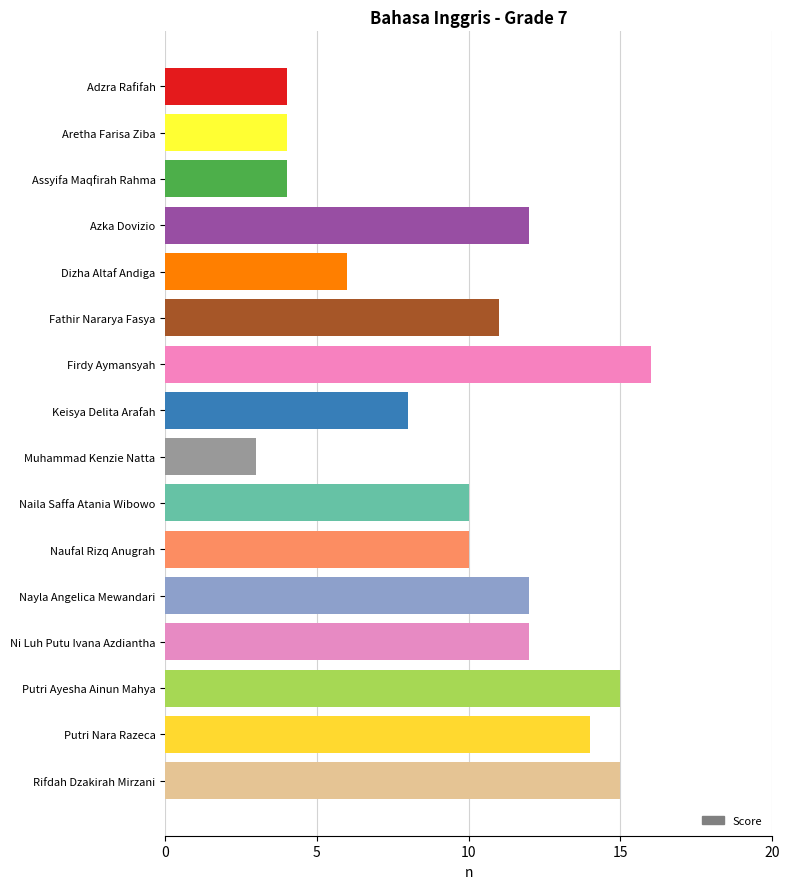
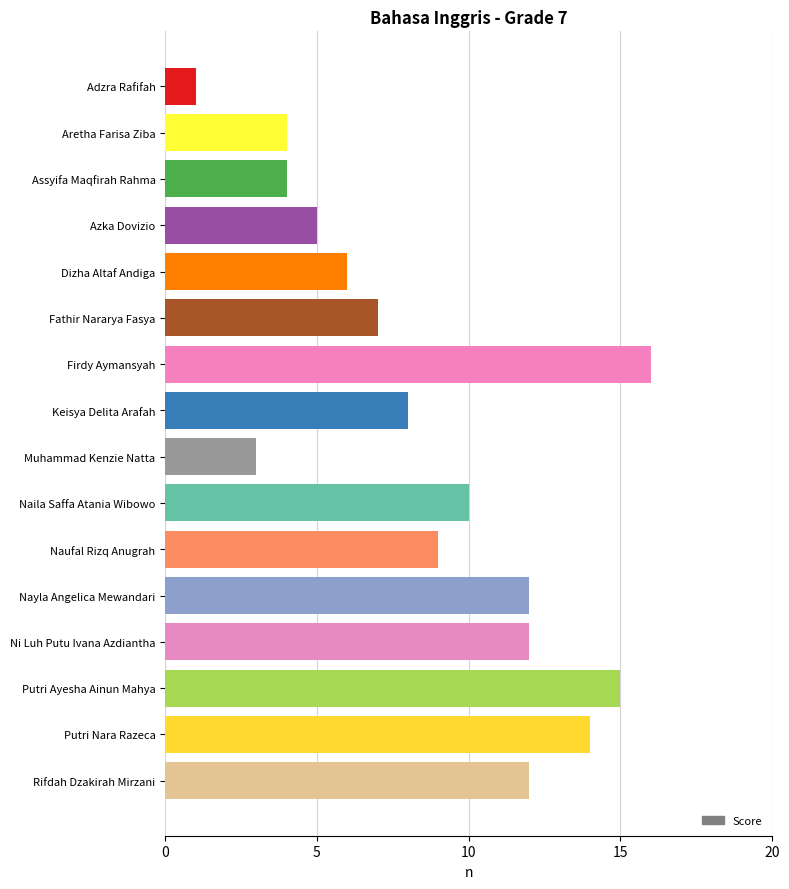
Adzra Rafifah: 4 -> 1
Azka Dovizio: 12 -> 5
Fathir Nararya Fasya: 11 -> 7
Naufal Rizq Anugrah: 10 -> 9
Rifdah Dzakirah Mirzani: 15 -> 12
